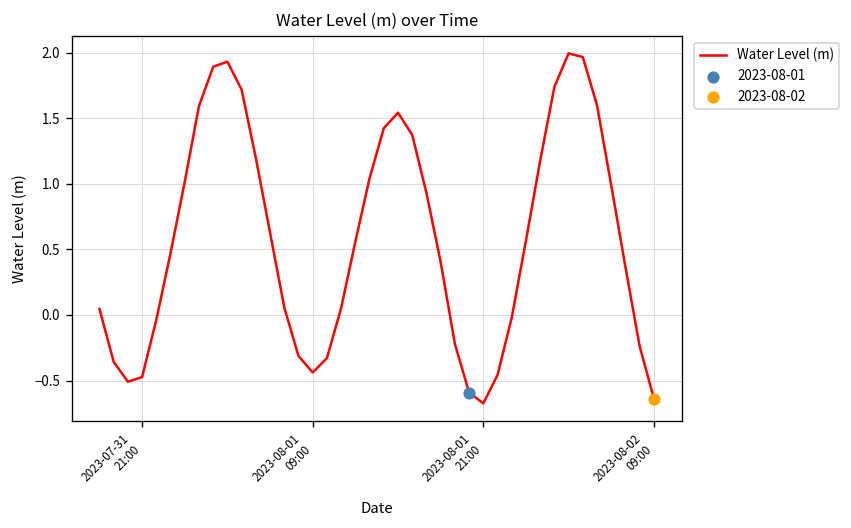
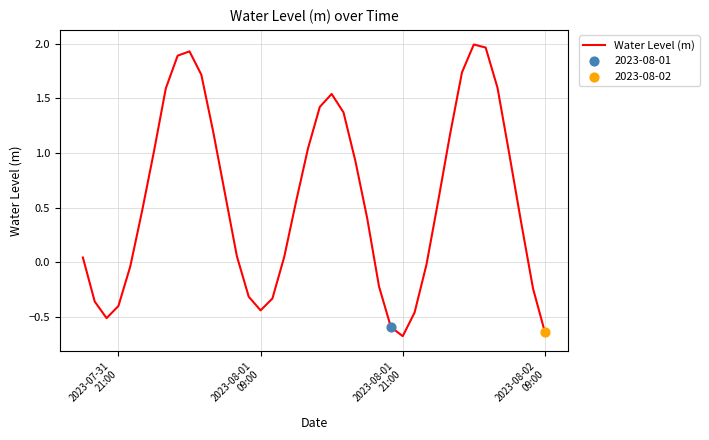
Water Level (m), 2023-07-31 21:00: -0.47 -> -0.40
